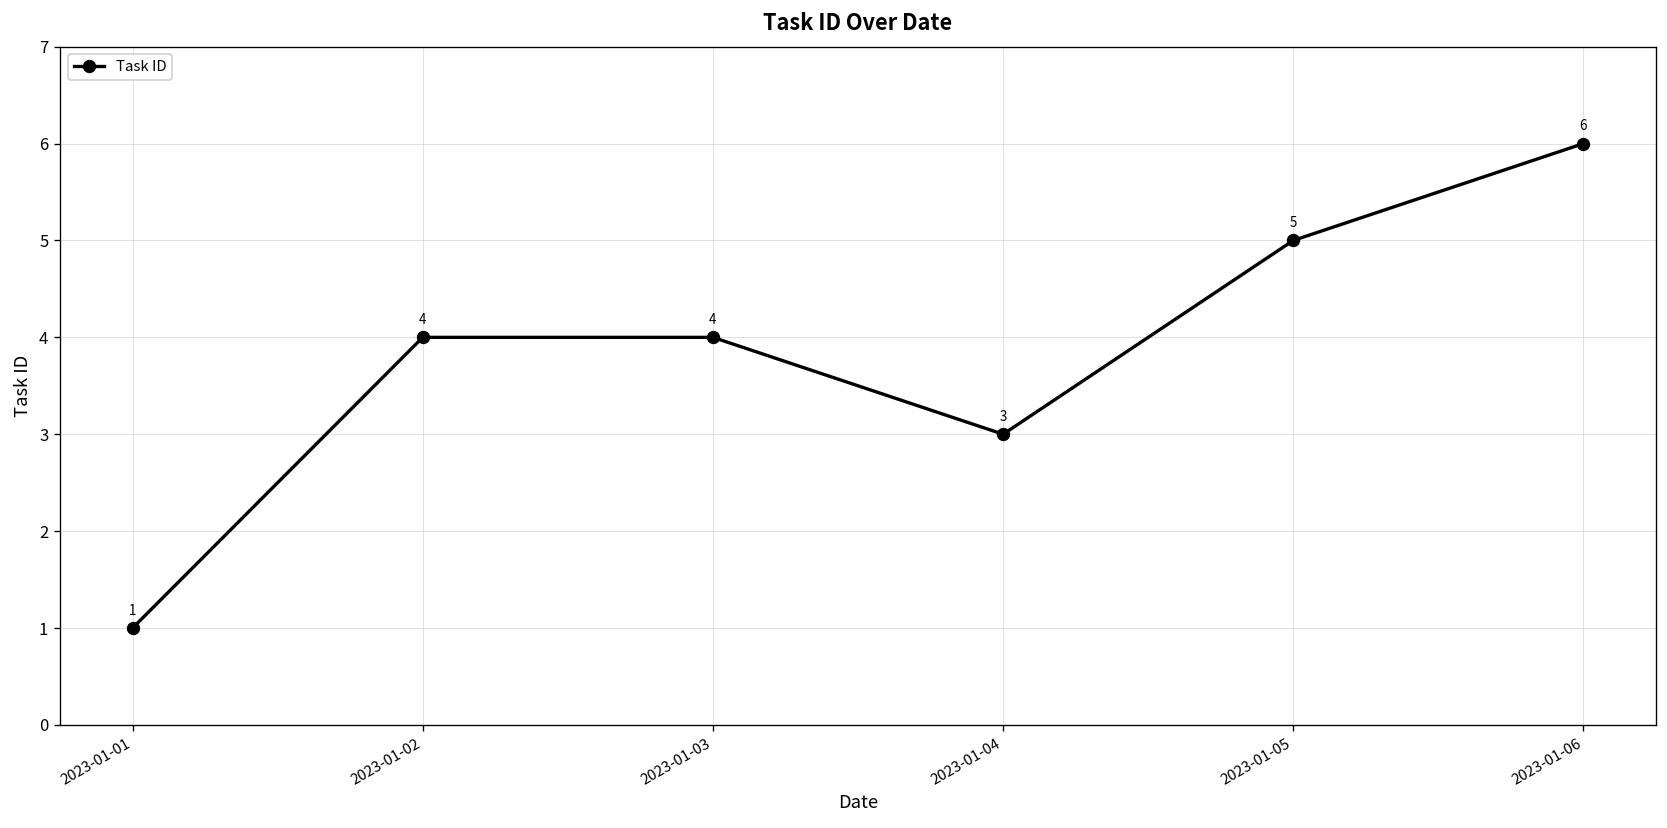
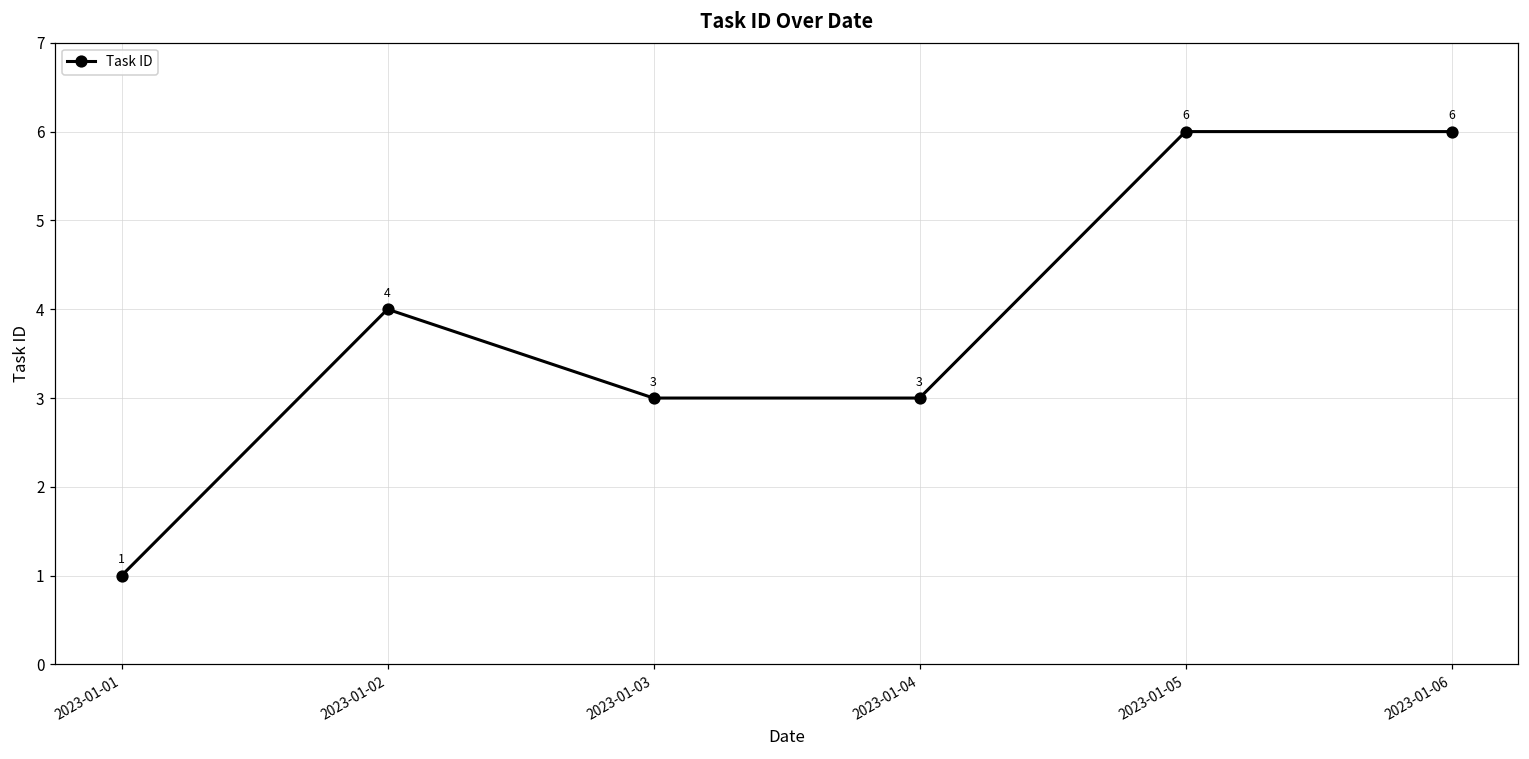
2023-01-03: 4 -> 3
2023-01-05: 5 -> 6
